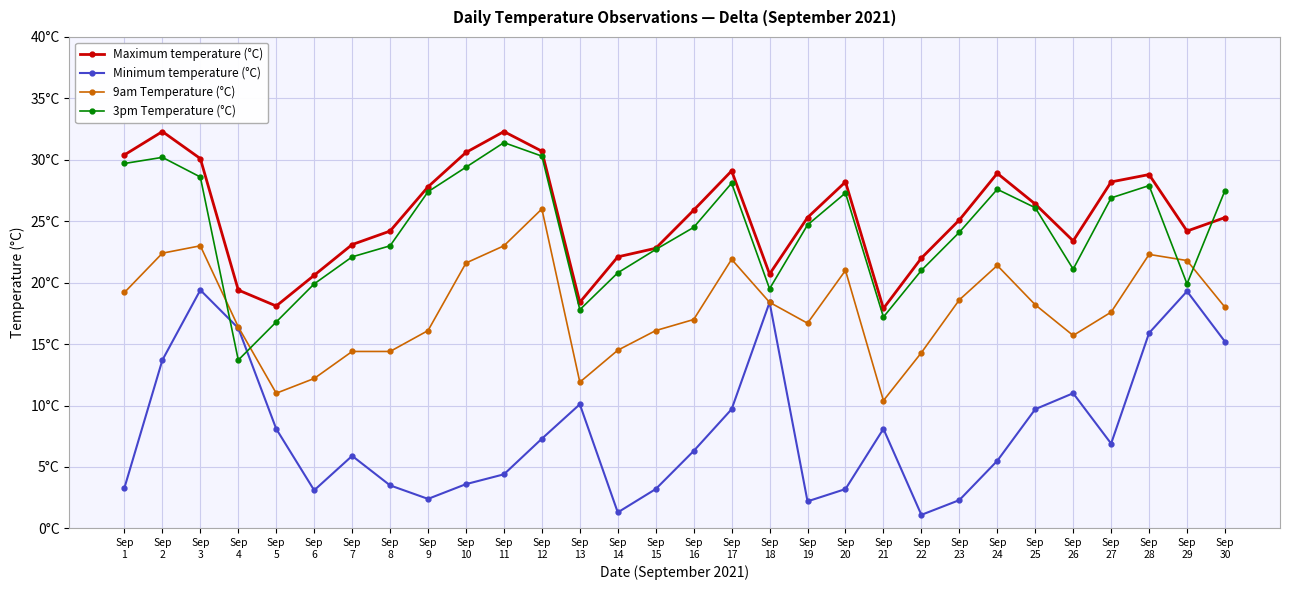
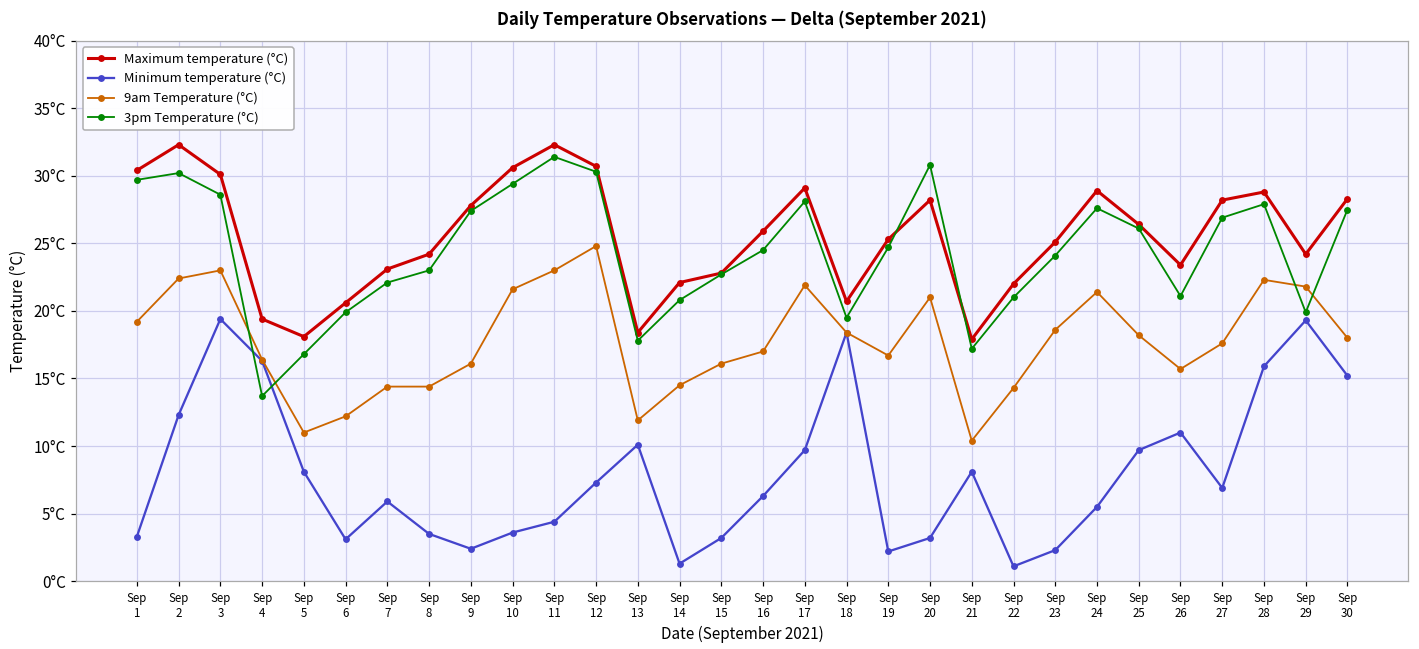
Minimum temperature (°C), Sep 2: 13.7°C -> 12.3°C
9am Temperature (°C), Sep 12: 26.0°C -> 24.8°C
3pm Temperature (°C), Sep 20: 27.3°C -> 30.8°C
Maximum temperature (°C), Sep 30: 25.3°C -> 28.3°C
